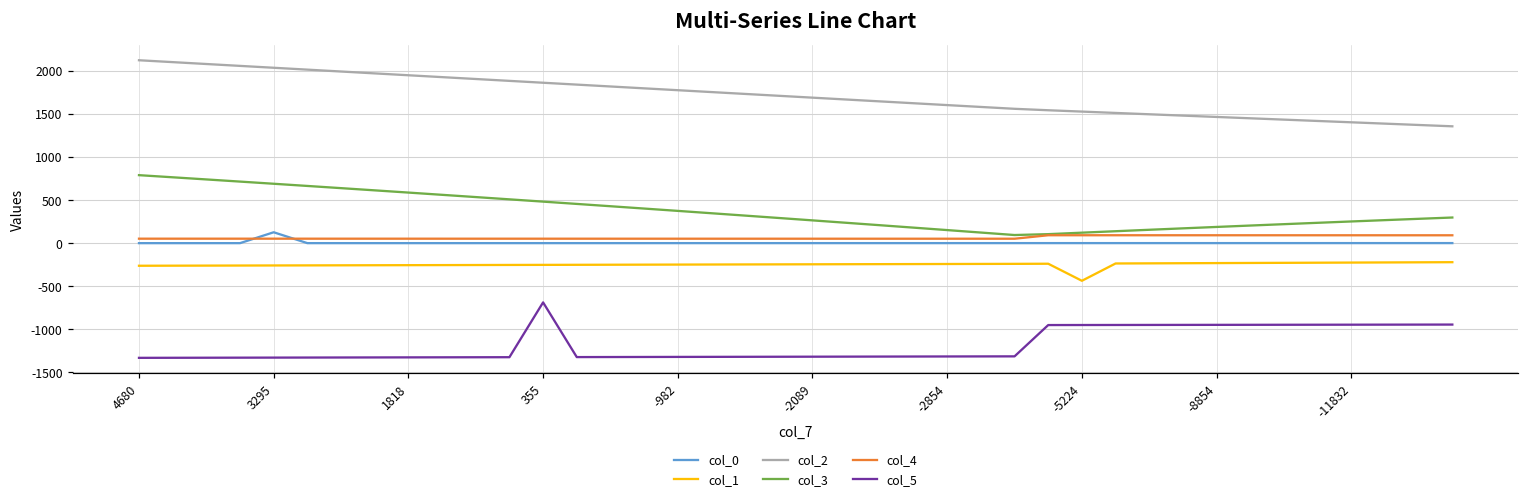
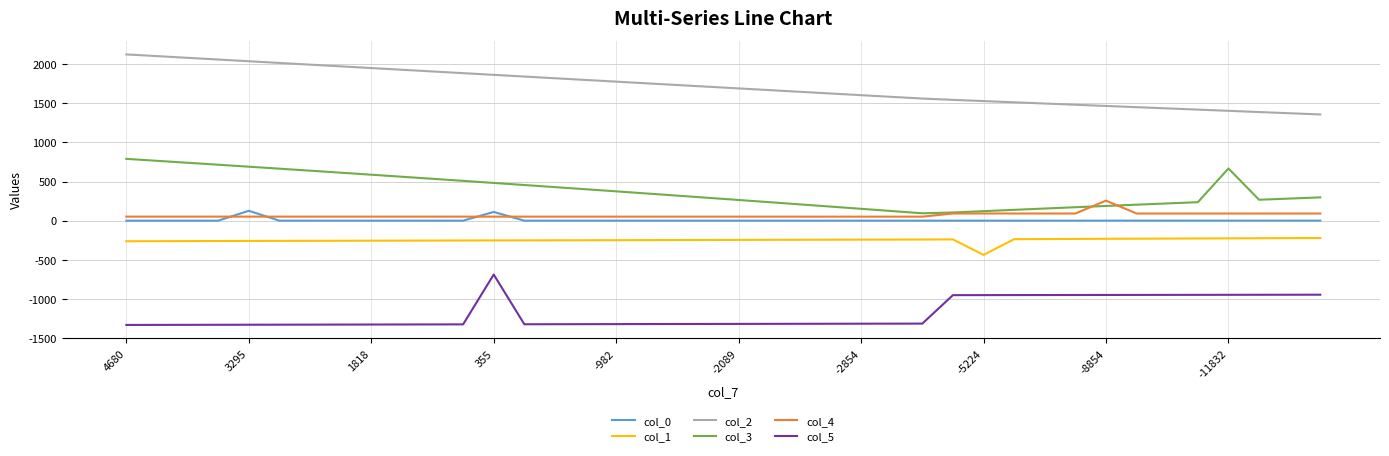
col_0, 355: 0 -> 100
col_4, -8854: 100 -> 300
col_3, -11832: 300 -> 700
